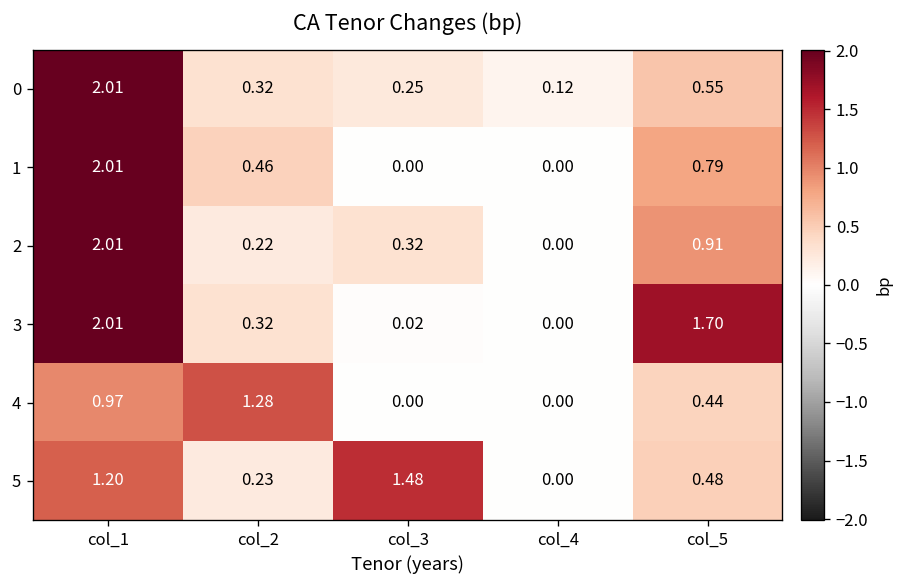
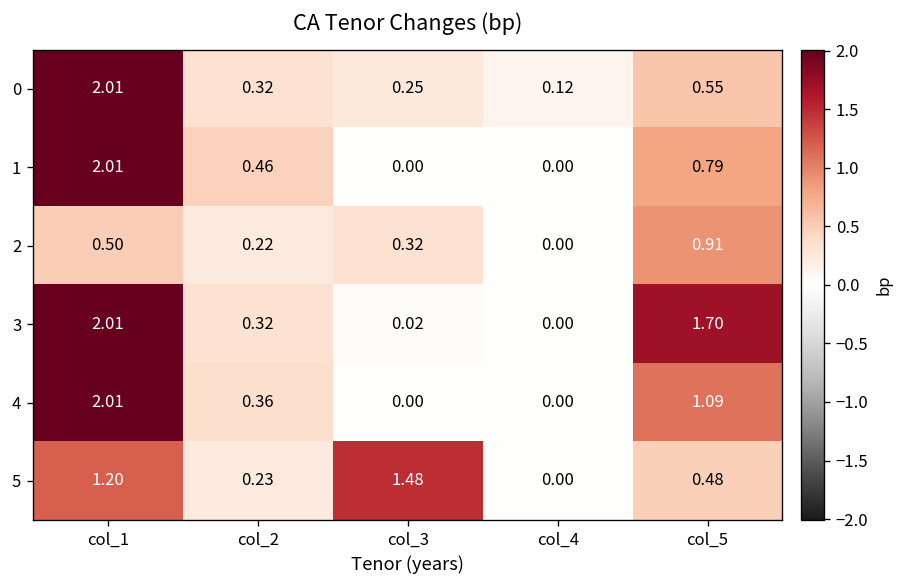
2, col_1: 2.01 -> 0.50
4, col_1: 0.97 -> 2.01
4, col_2: 1.28 -> 0.36
4, col_5: 0.44 -> 1.09
